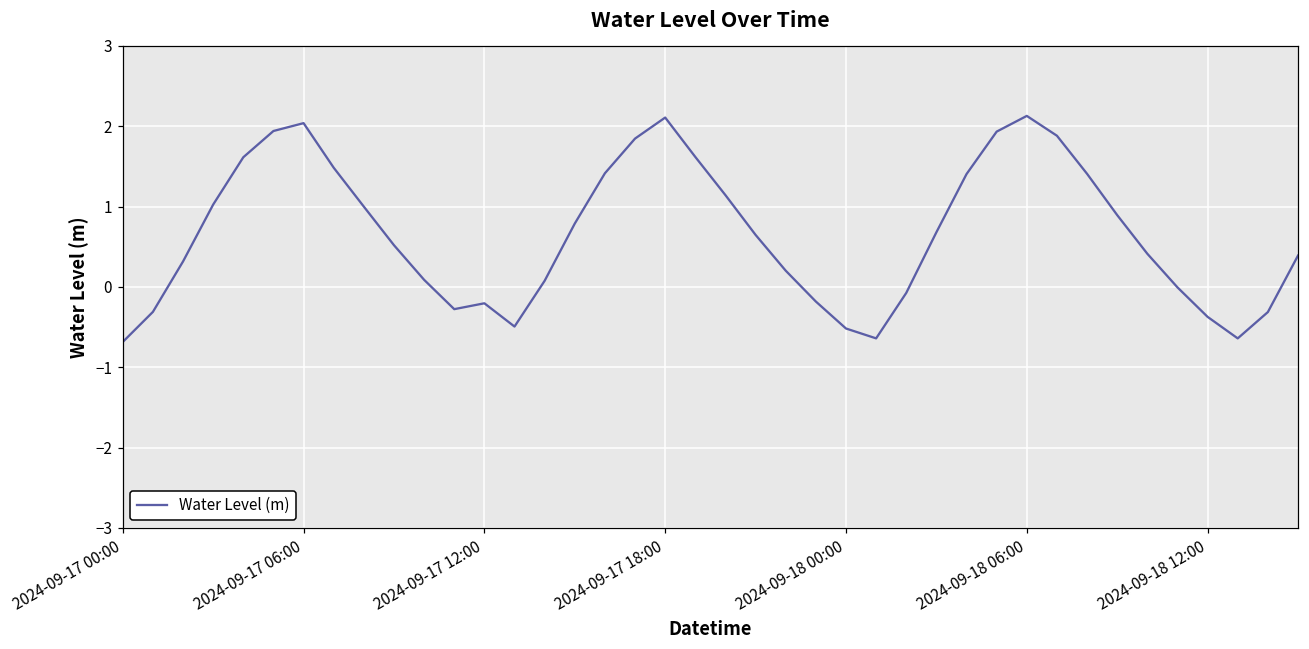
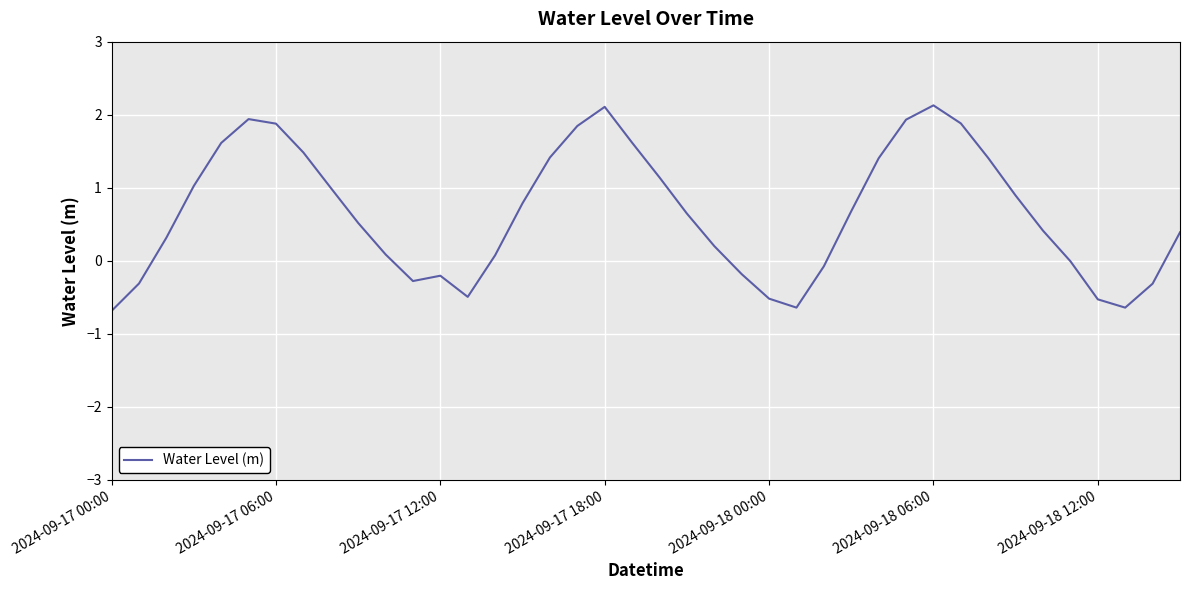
2024-09-17 06:00: 2.0 -> 1.9
2024-09-18 12:00: -0.4 -> -0.5
